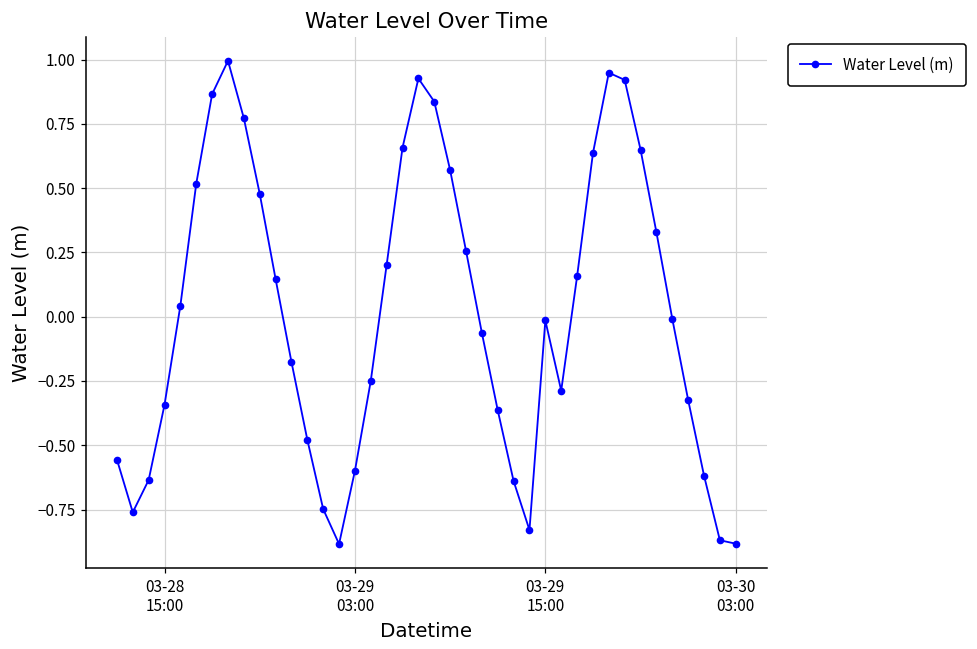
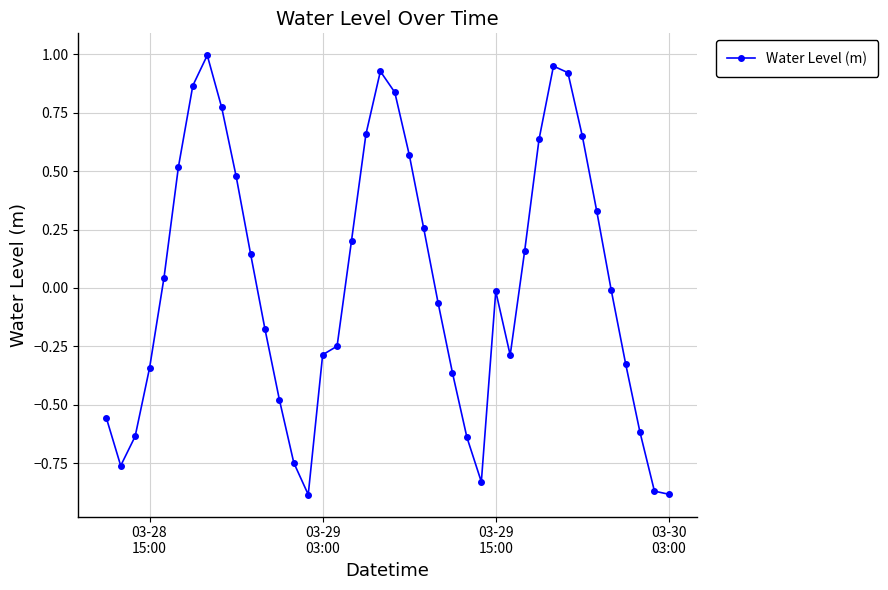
03-29 03:00: -0.60 -> -0.29
